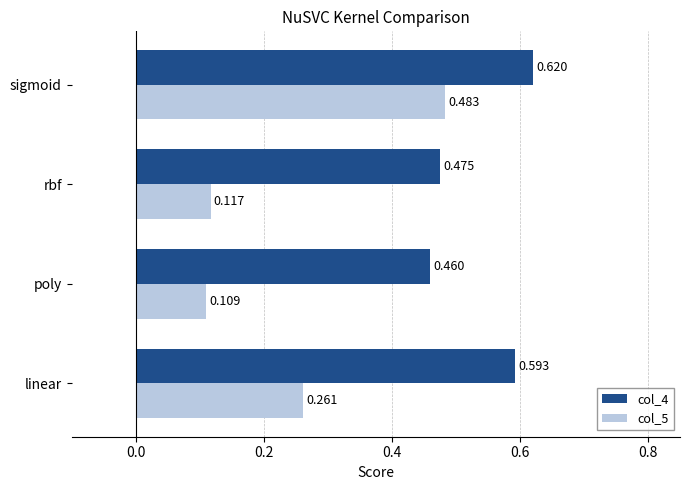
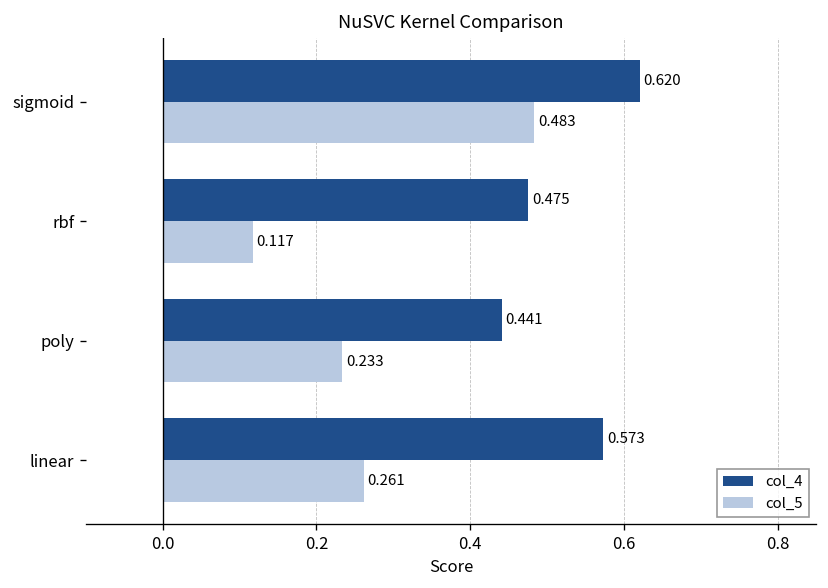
col_4, poly: 0.460 -> 0.441
col_5, poly: 0.109 -> 0.233
col_4, linear: 0.593 -> 0.573
